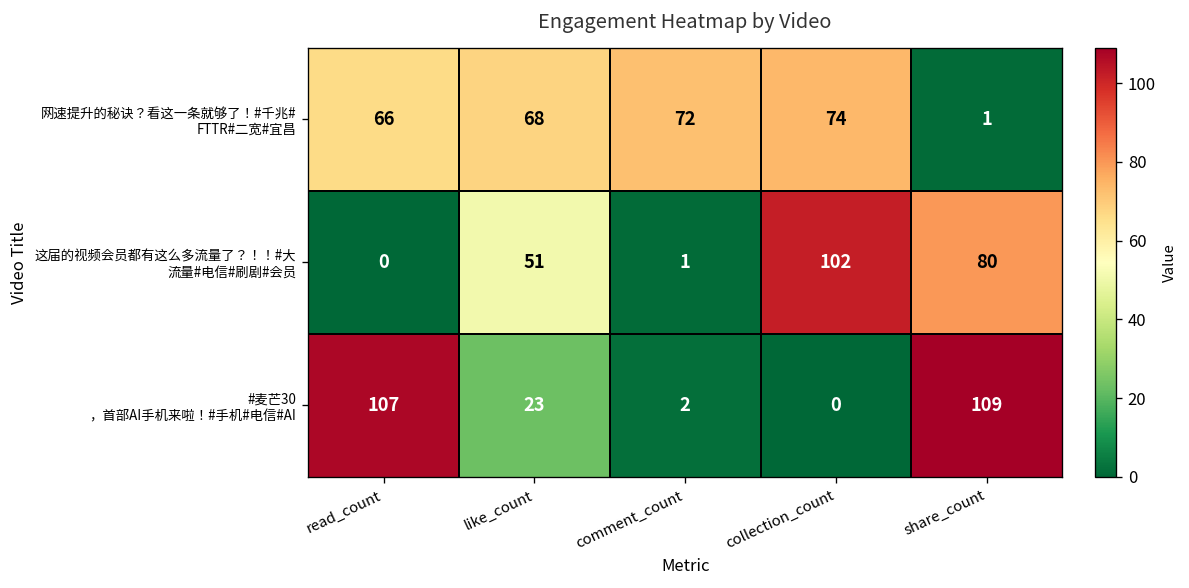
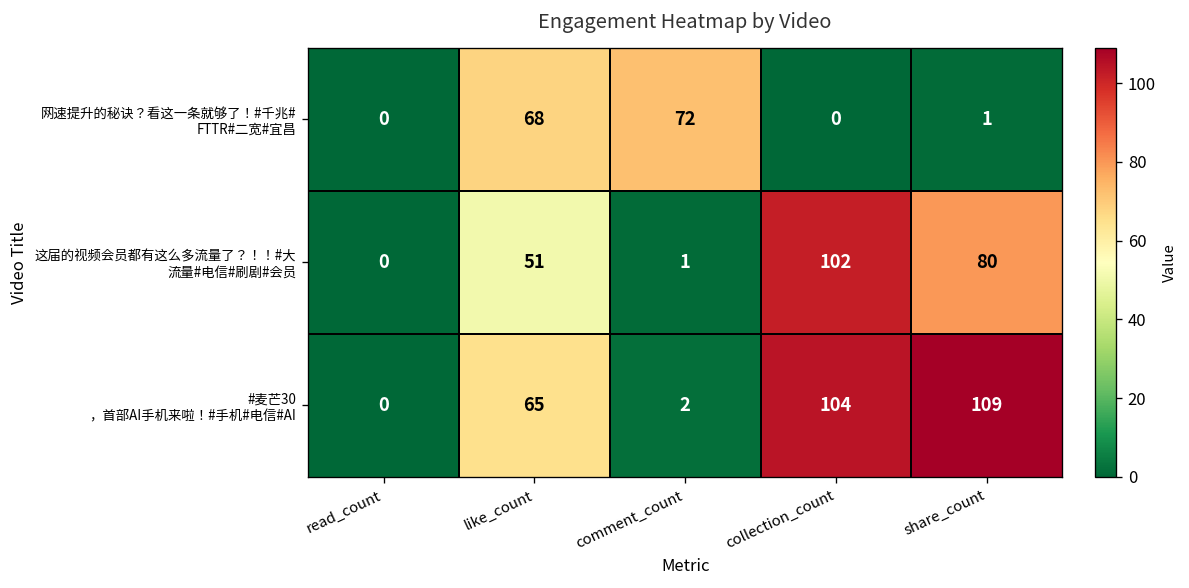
网速提升的秘诀？看这一条就够了！#千兆# FTTR#二宽#宜昌, read_count: 66 -> 0
网速提升的秘诀？看这一条就够了！#千兆# FTTR#二宽#宜昌, collection_count: 74 -> 0
#麦芒30 ，首部AI手机来啦！#手机#电信#AI, read_count: 107 -> 0
#麦芒30 ，首部AI手机来啦！#手机#电信#AI, like_count: 23 -> 65
#麦芒30 ，首部AI手机来啦！#手机#电信#AI, collection_count: 0 -> 104
